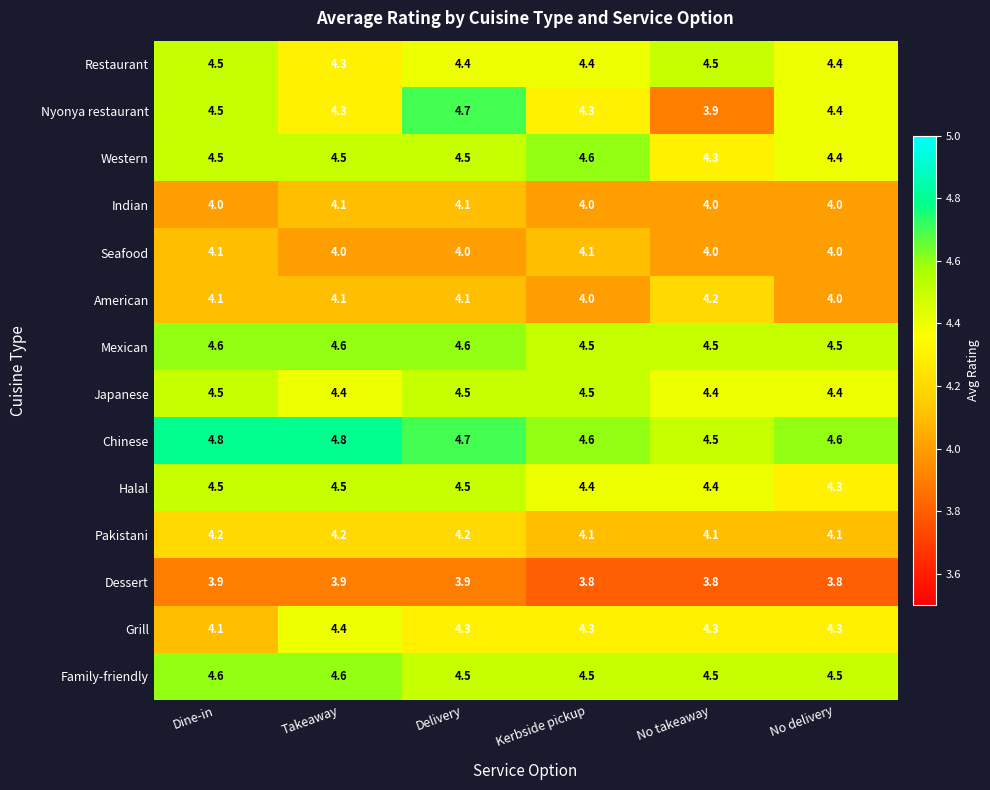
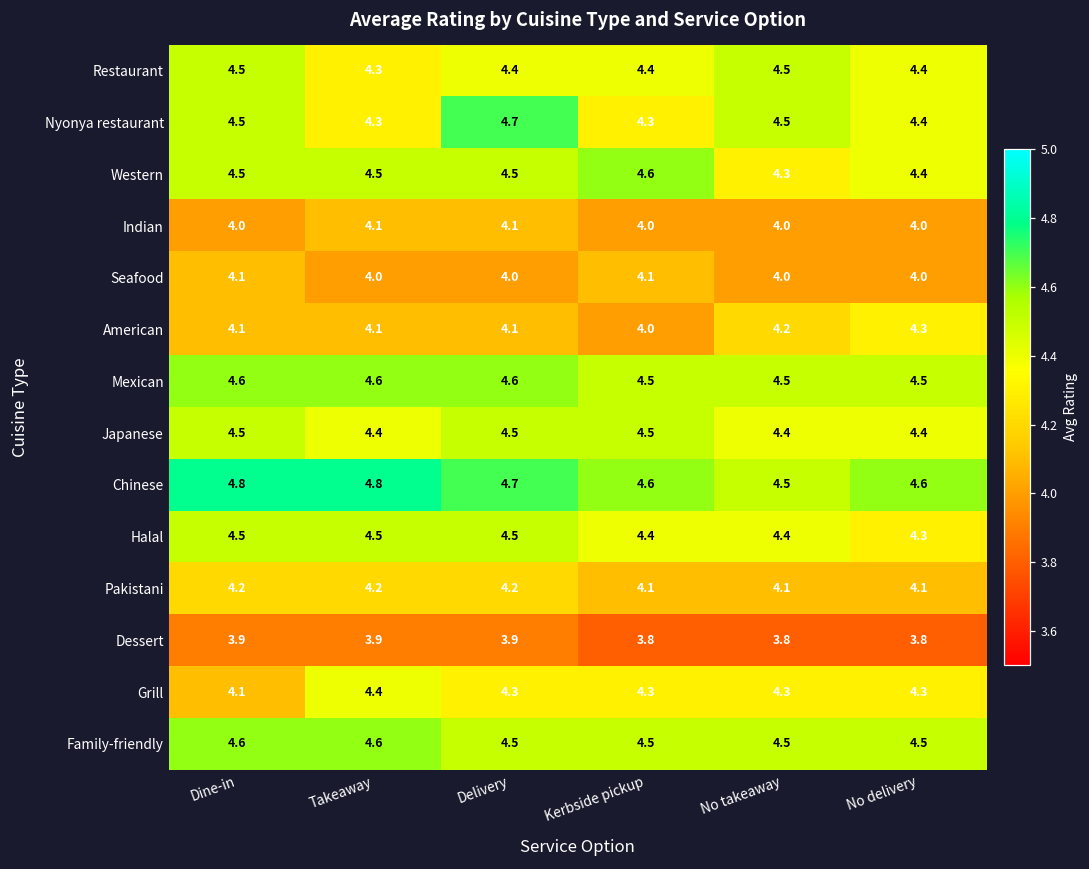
Nyonya restaurant, No takeaway: 3.9 -> 4.5
American, No delivery: 4.0 -> 4.3
